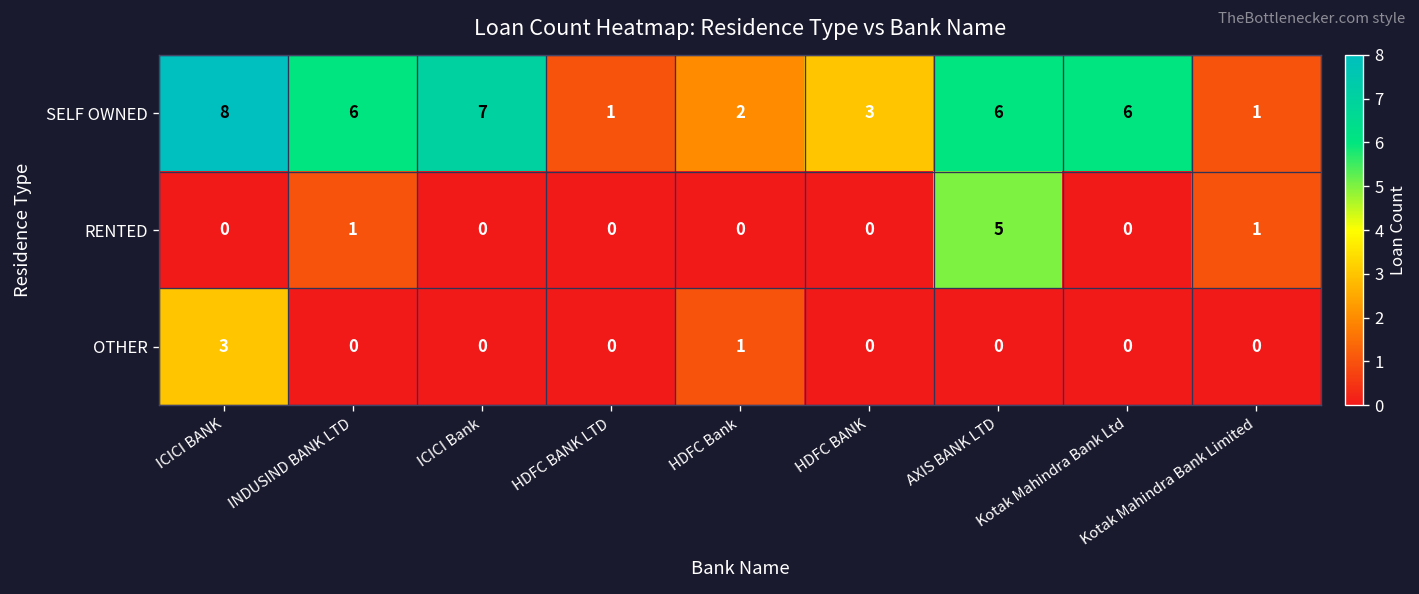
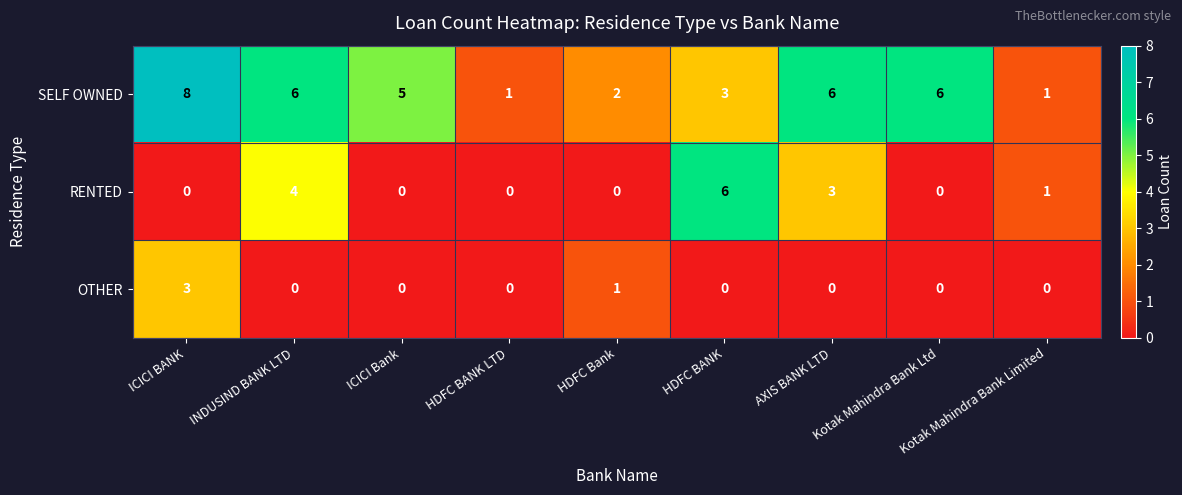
SELF OWNED, ICICI Bank: 7 -> 5
RENTED, INDUSIND BANK LTD: 1 -> 4
RENTED, HDFC BANK: 0 -> 6
RENTED, AXIS BANK LTD: 5 -> 3
